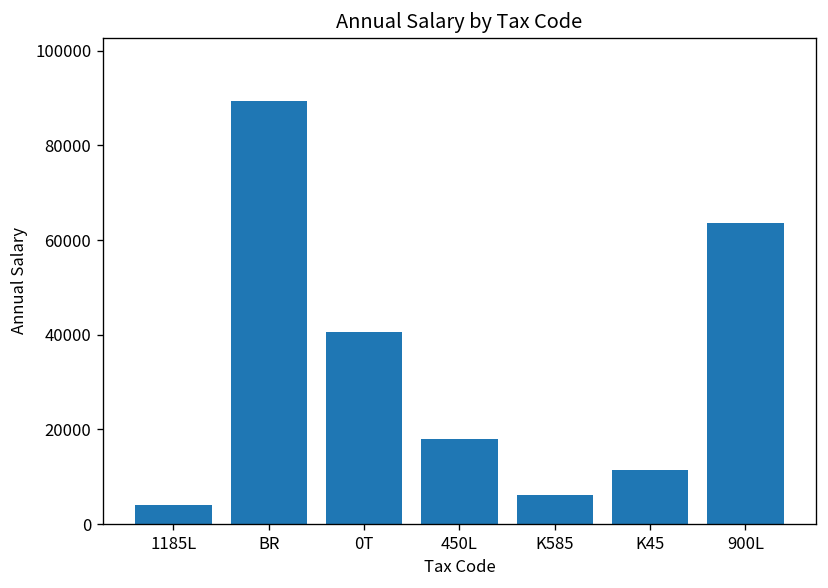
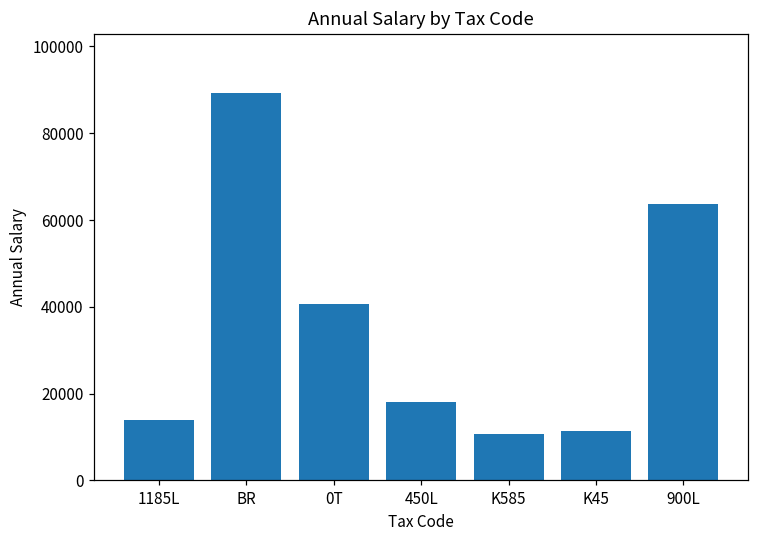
1185L: 4000 -> 14000
K585: 6000 -> 11000
